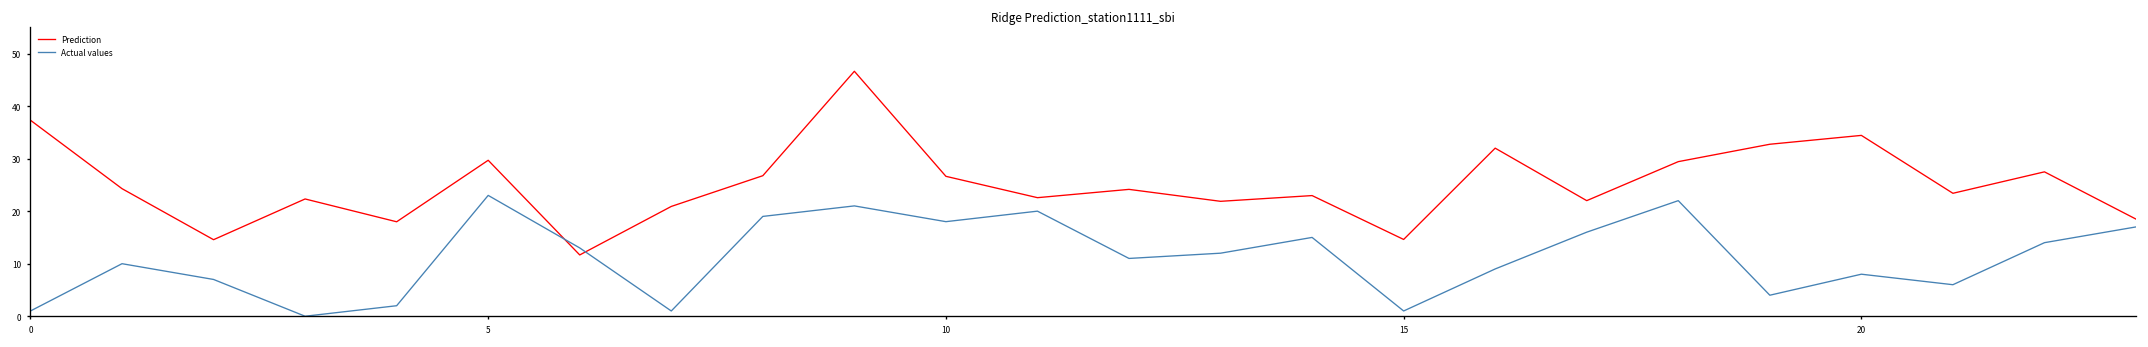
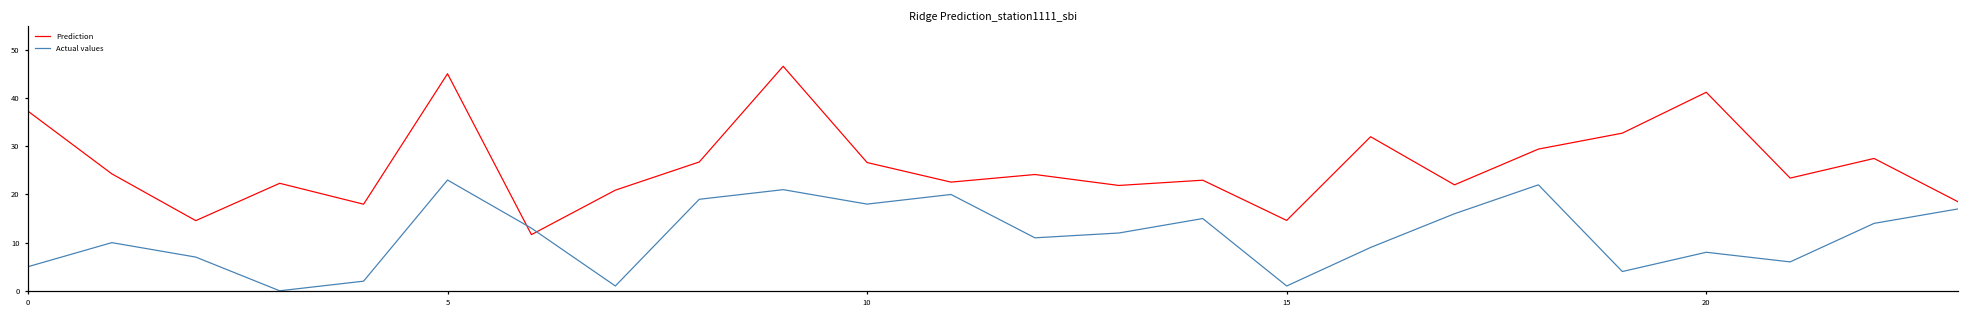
Actual values, 0: 1 -> 5
Prediction, 5: 30 -> 45
Prediction, 20: 34 -> 41
